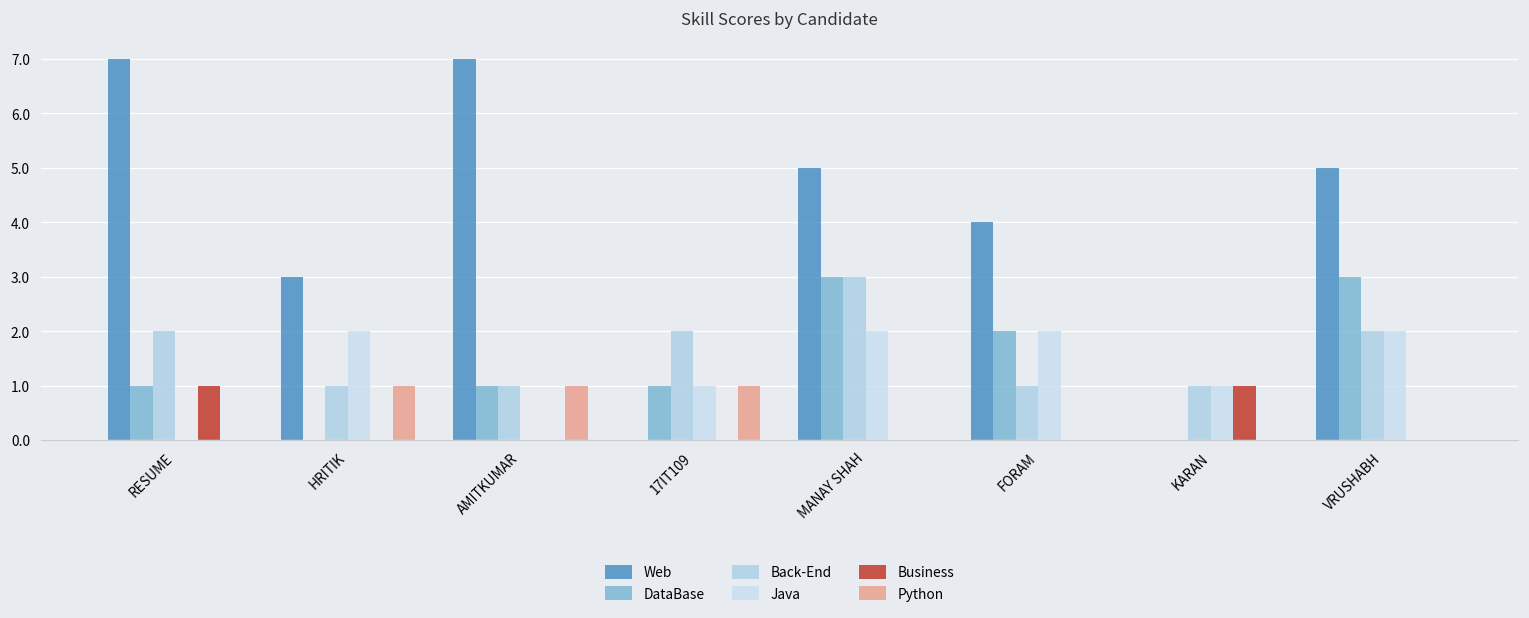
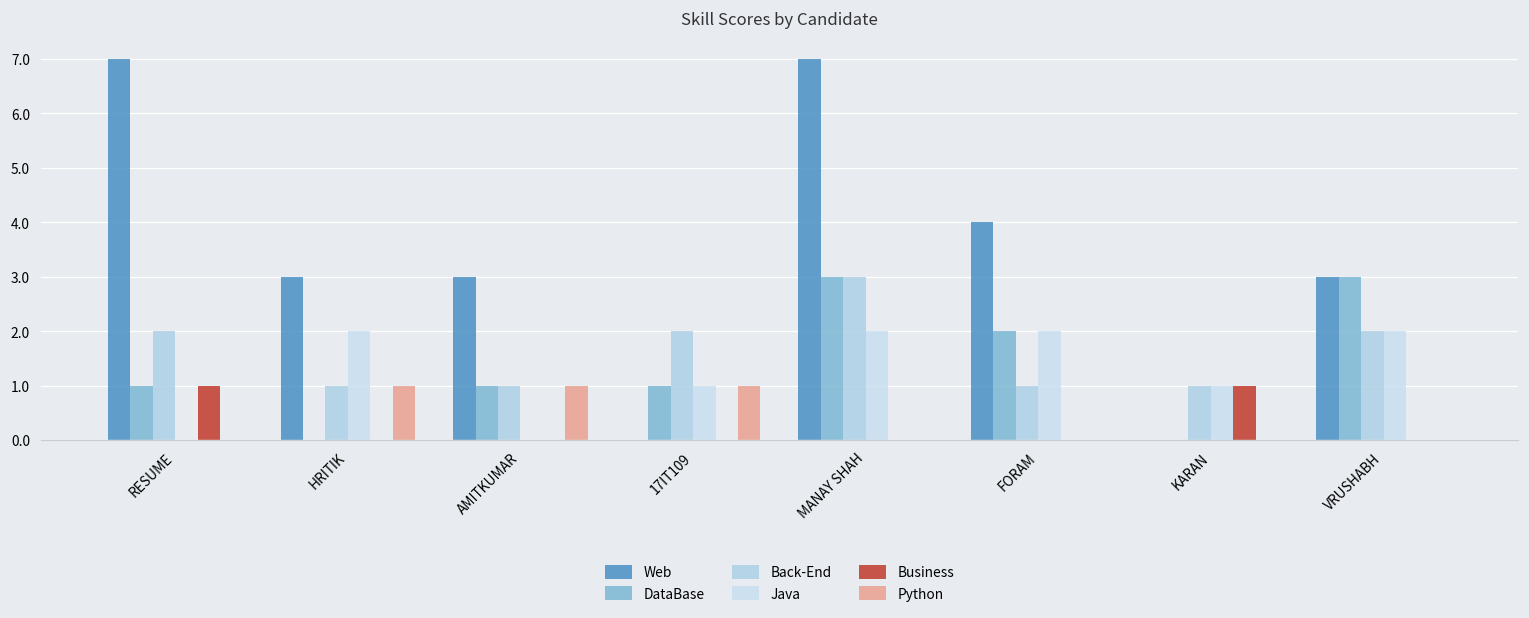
Web, AMITKUMAR: 7 -> 3
Web, MANAY SHAH: 5 -> 7
Web, VRUSHABH: 5 -> 3
